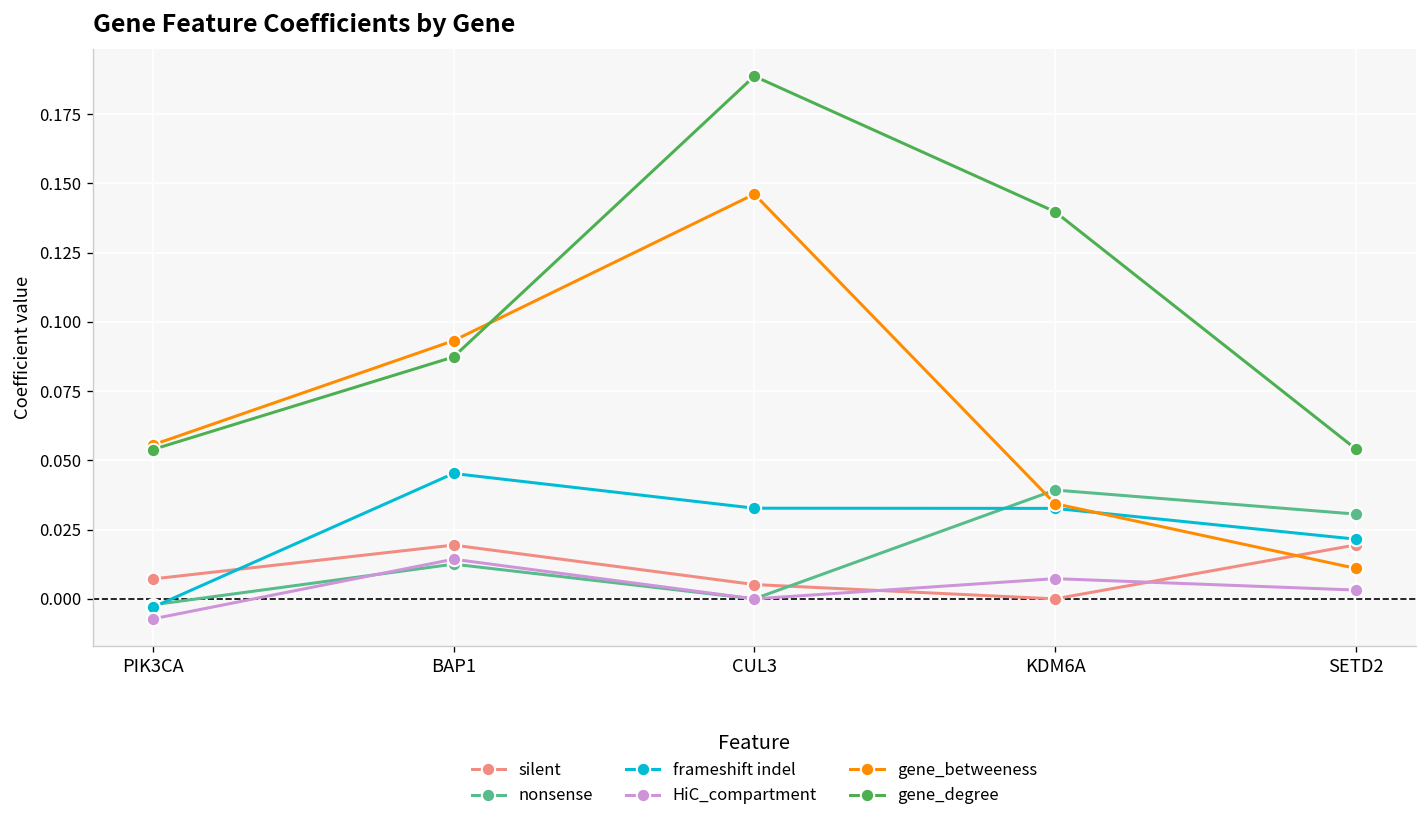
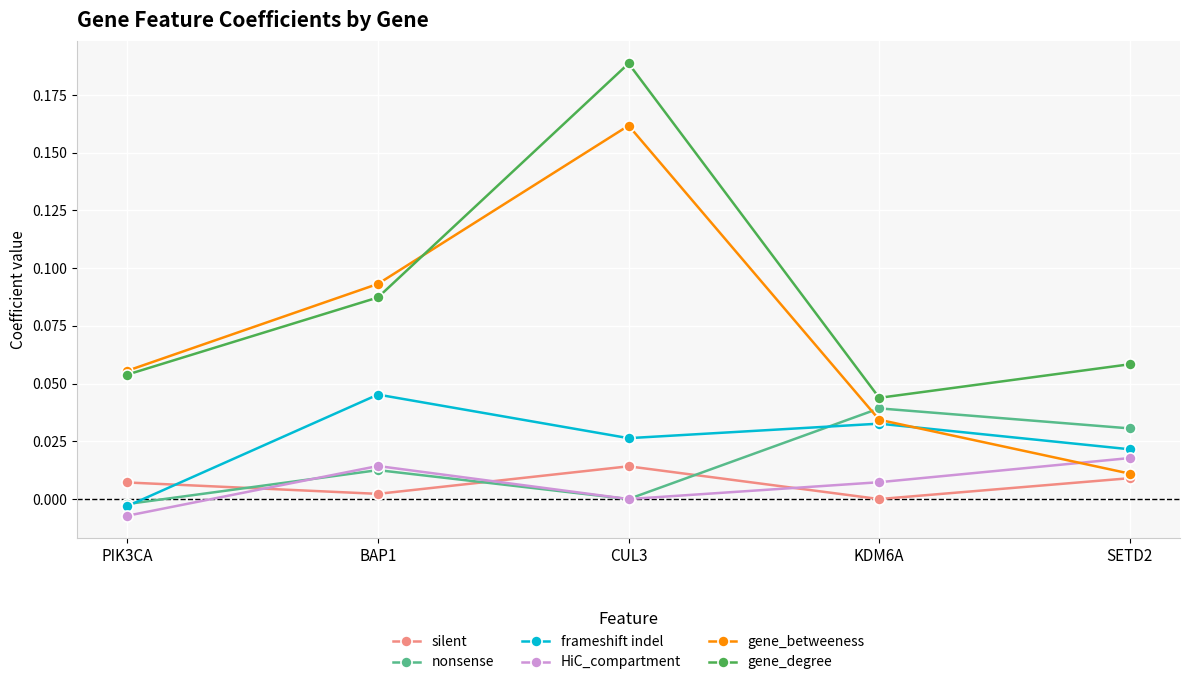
silent, BAP1: 0.019 -> 0.002
silent, CUL3: 0.005 -> 0.014
frameshift indel, CUL3: 0.033 -> 0.026
gene_betweeness, CUL3: 0.146 -> 0.162
gene_degree, KDM6A: 0.140 -> 0.044
silent, SETD2: 0.019 -> 0.009
HiC_compartment, SETD2: 0.003 -> 0.018
gene_degree, SETD2: 0.054 -> 0.058
